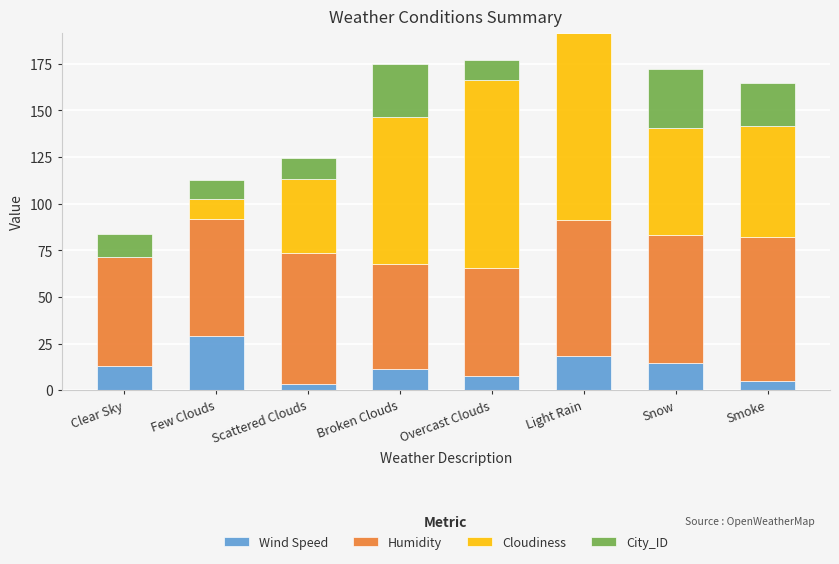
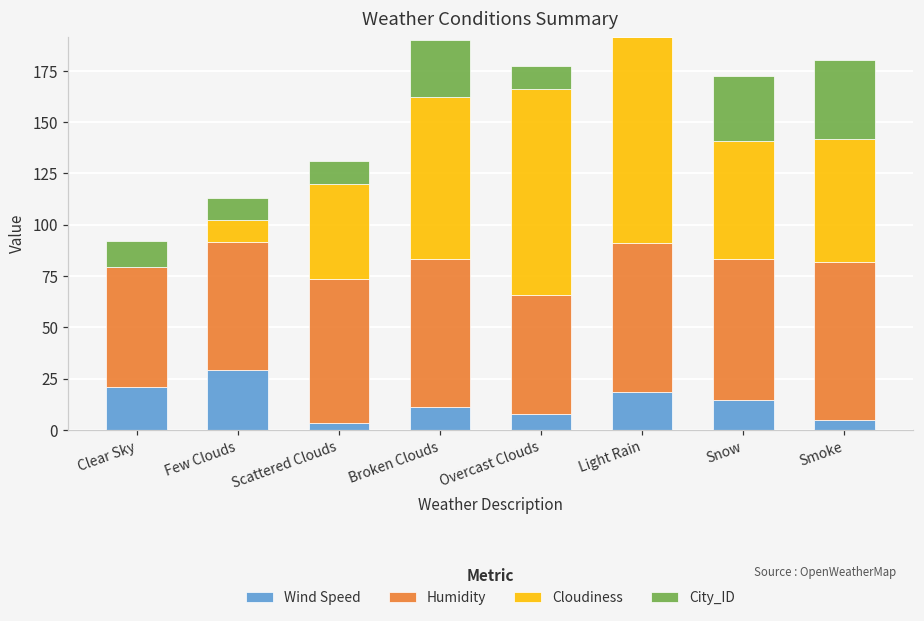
Wind Speed, Clear Sky: 13 -> 21
Cloudiness, Scattered Clouds: 40 -> 46
Humidity, Broken Clouds: 57 -> 72
City_ID, Smoke: 23 -> 38
